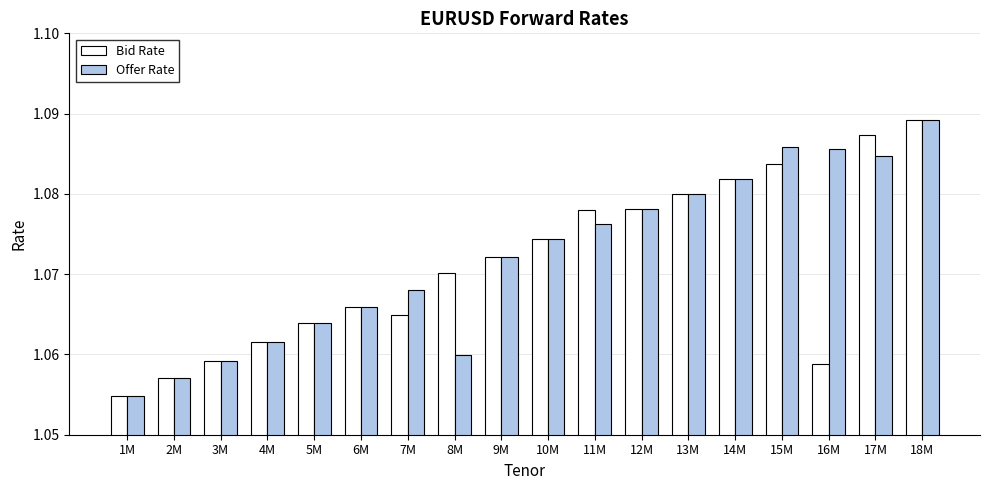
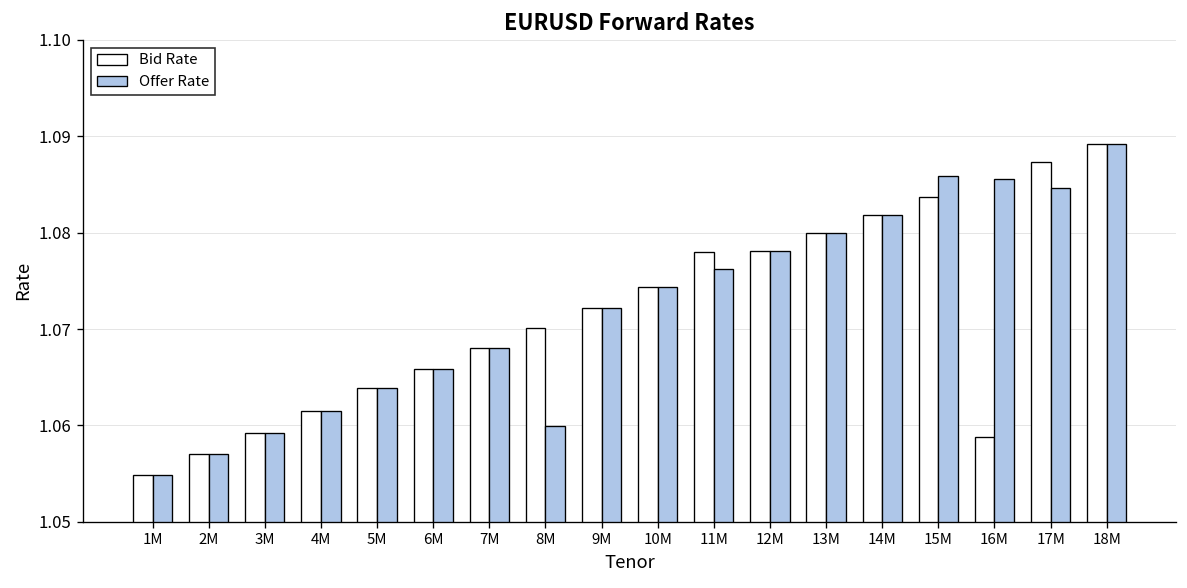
Bid Rate, 7M: 1.065 -> 1.068
